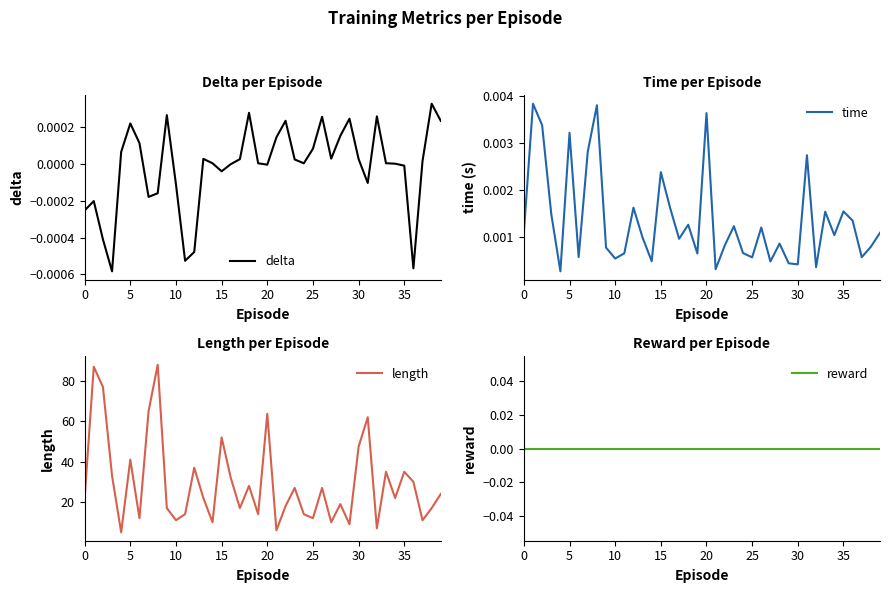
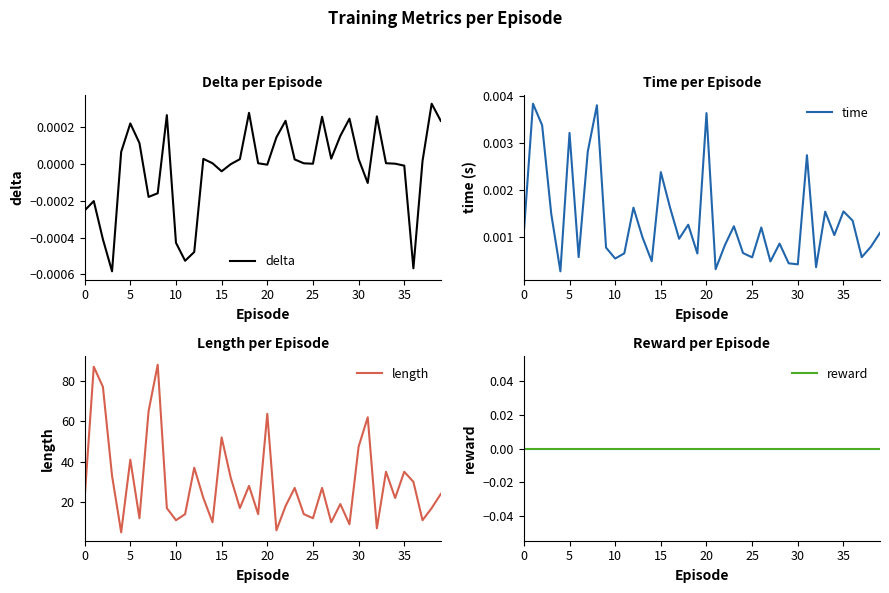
Delta per Episode, 10: -0.00011 -> -0.00043
Delta per Episode, 25: 0.0001 -> 0.0000
